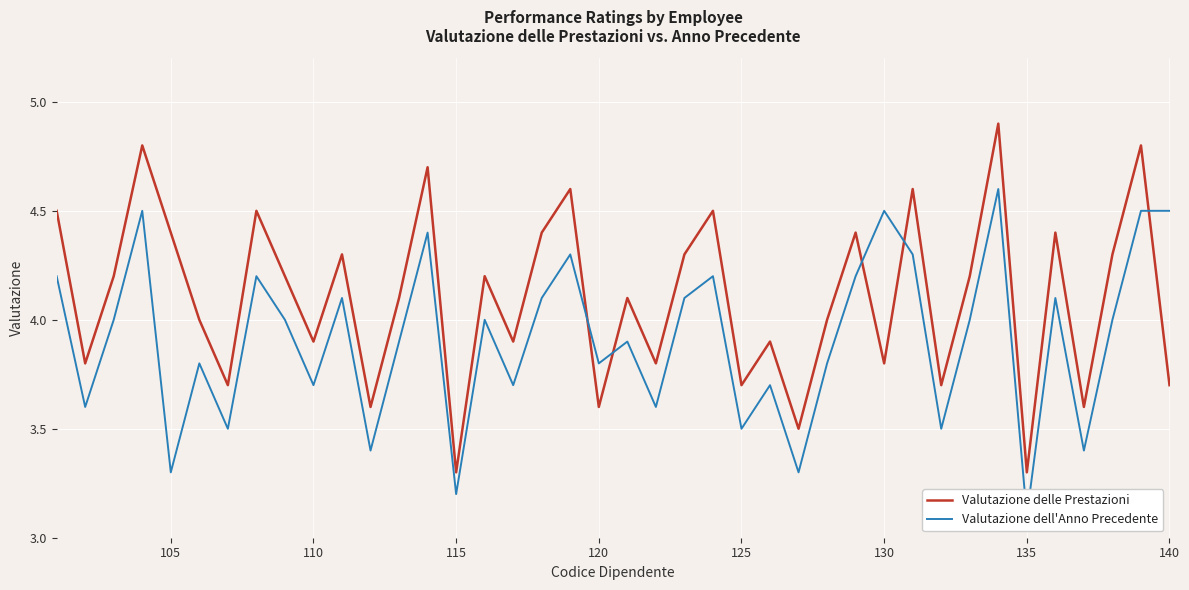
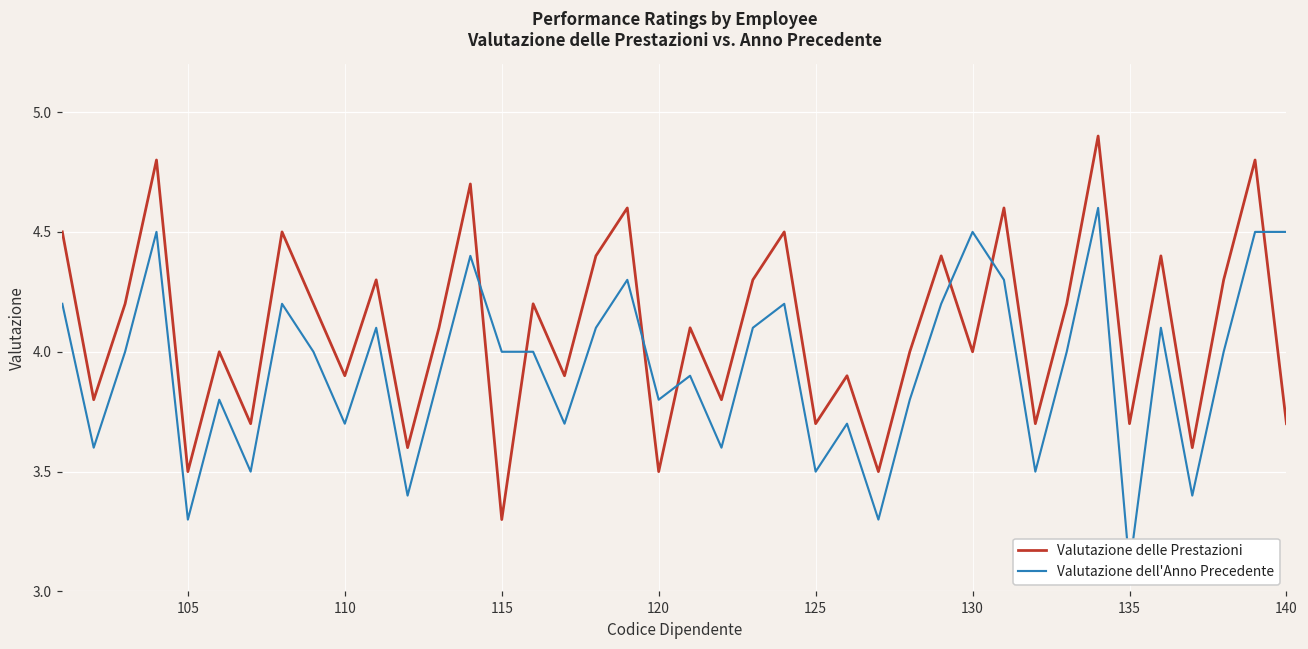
Valutazione delle Prestazioni, 105: 4.4 -> 3.5
Valutazione dell'Anno Precedente, 115: 3.2 -> 4.0
Valutazione delle Prestazioni, 120: 3.6 -> 3.5
Valutazione delle Prestazioni, 130: 3.8 -> 4.0
Valutazione delle Prestazioni, 135: 3.3 -> 3.7
